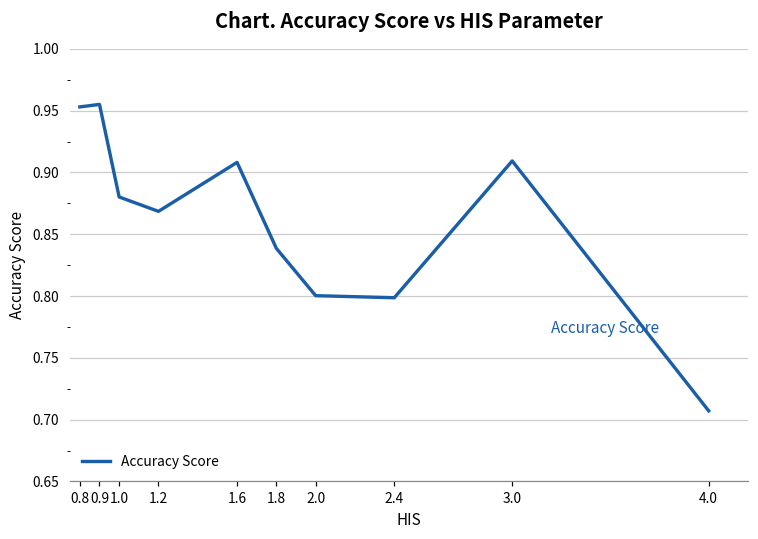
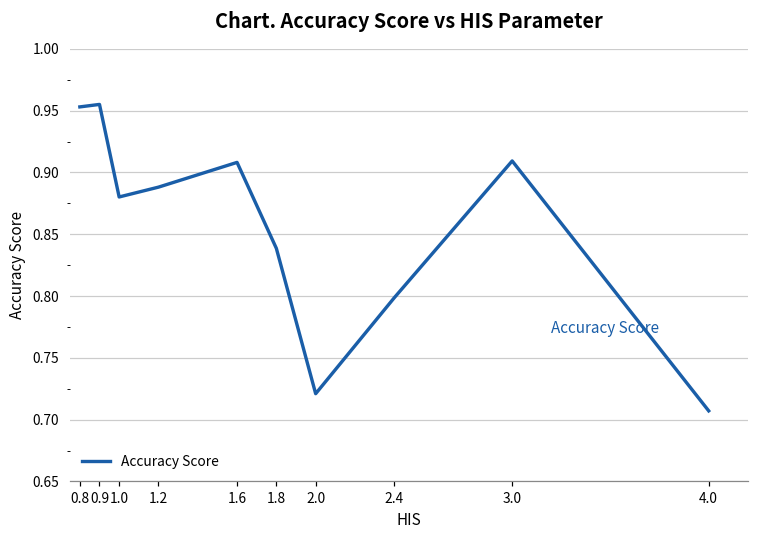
1.2: 0.869 -> 0.888
2.0: 0.800 -> 0.721
